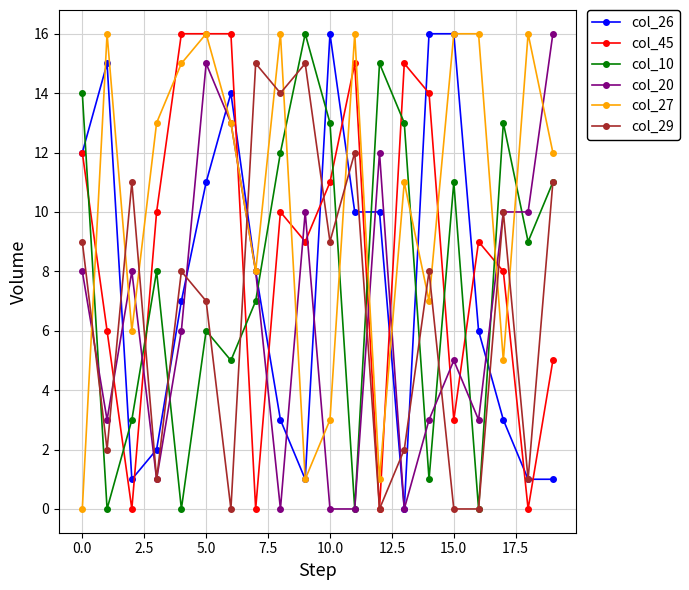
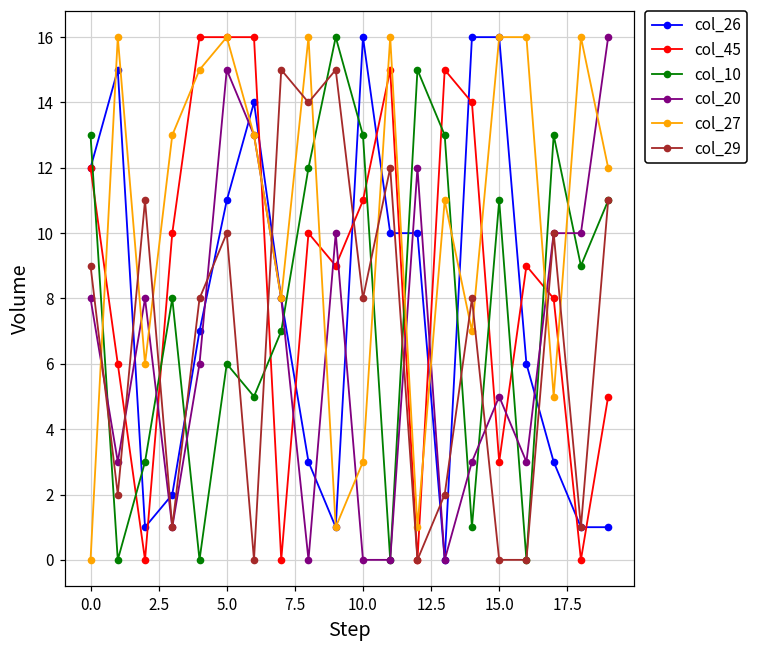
col_10, 0.0: 14 -> 13
col_29, 5.0: 7 -> 10
col_29, 10.0: 9 -> 8
